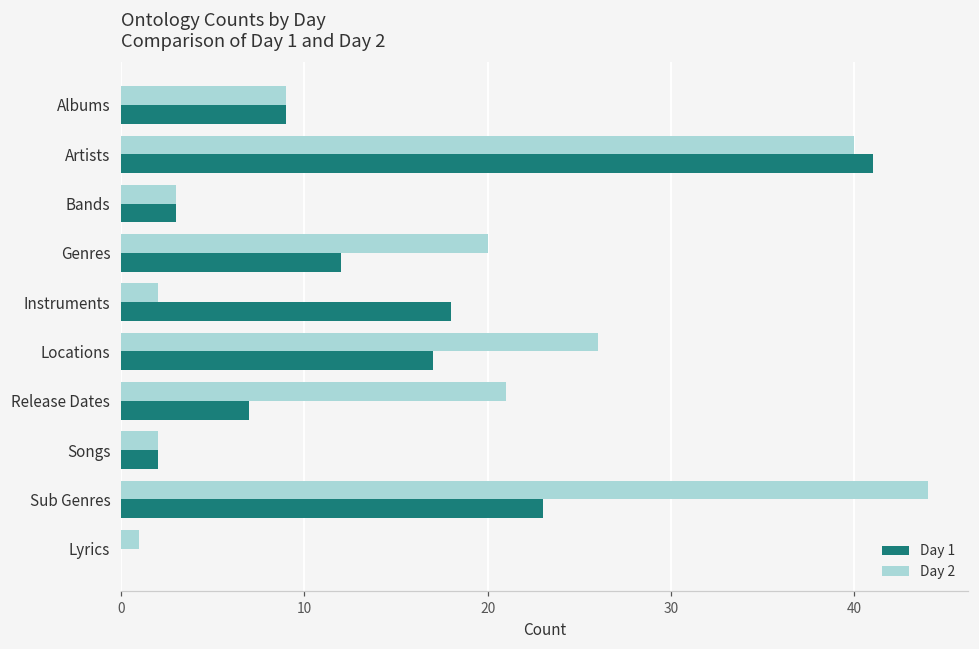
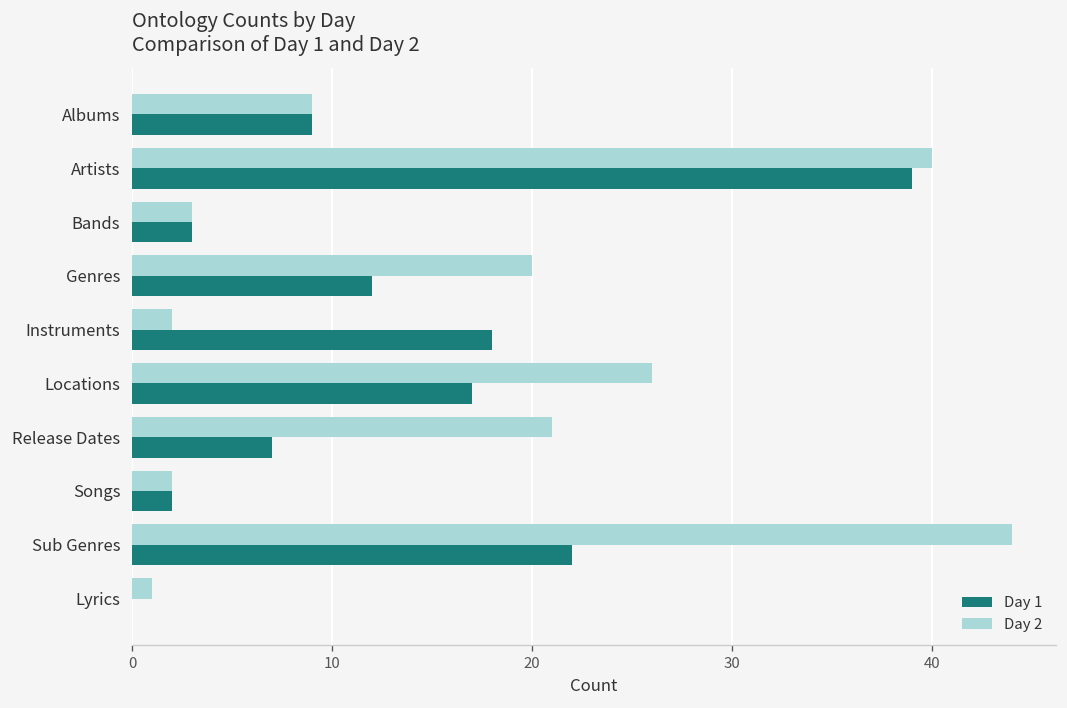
Day 1, Artists: 41 -> 39
Day 1, Sub Genres: 23 -> 22
